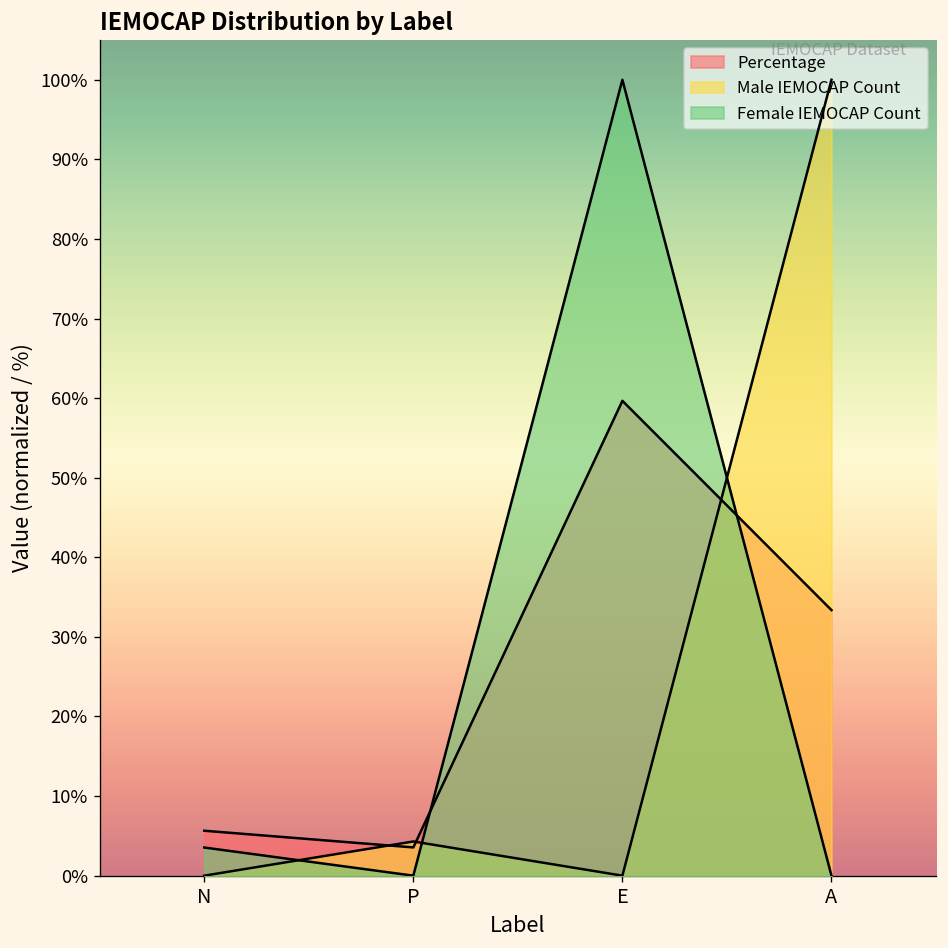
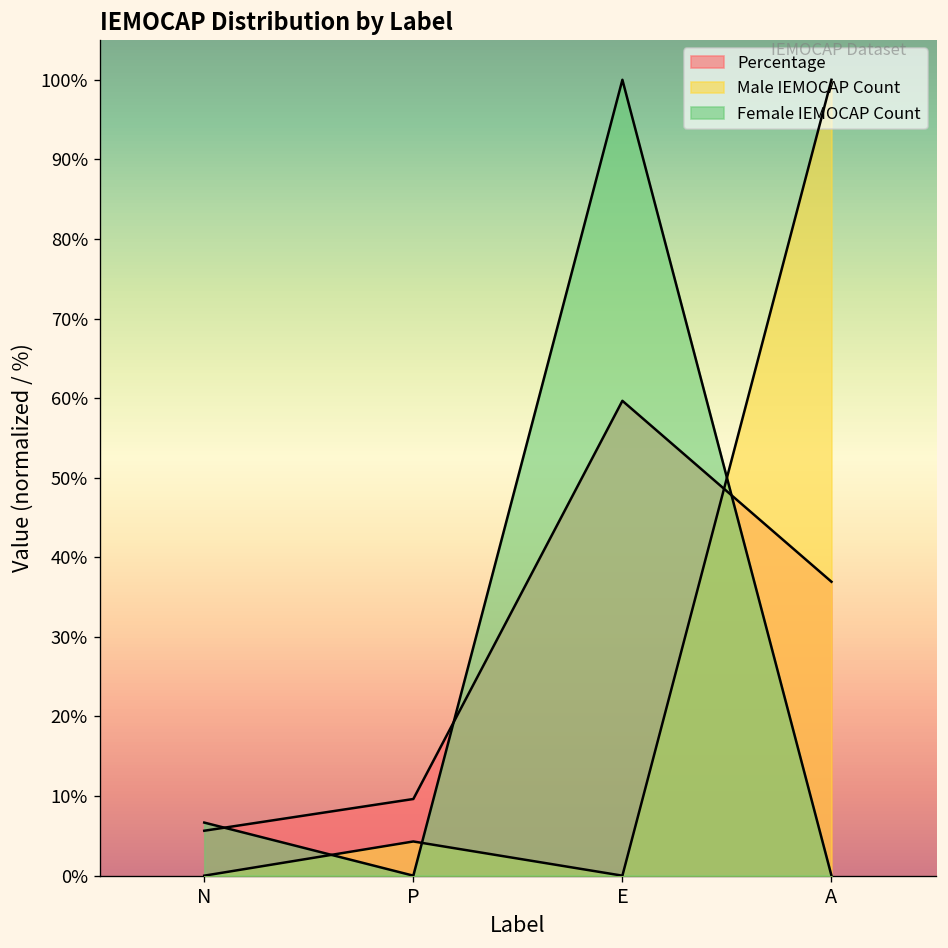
Female IEMOCAP Count, N: 4% -> 7%
Percentage, P: 4% -> 10%
Percentage, A: 33% -> 37%
